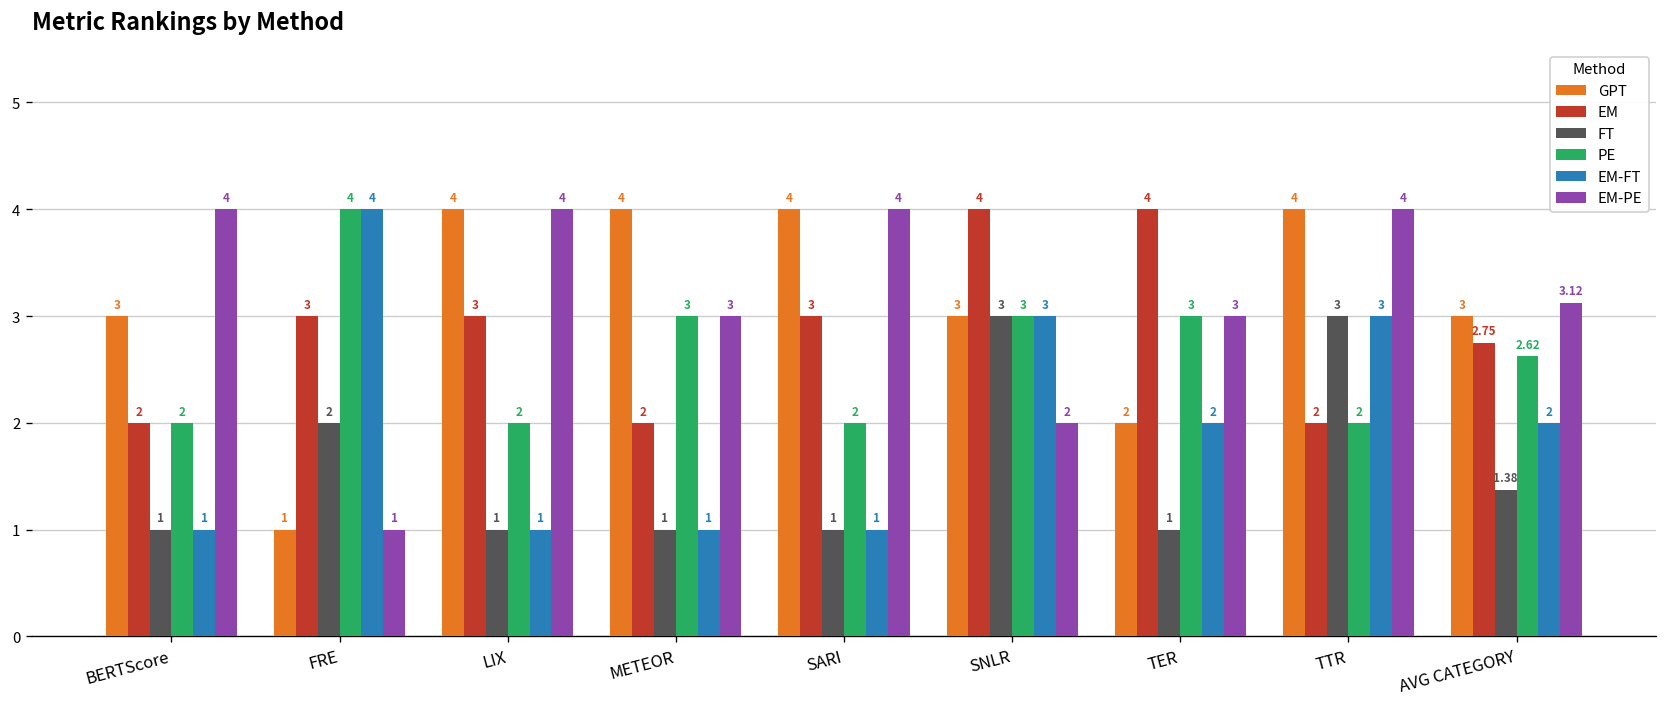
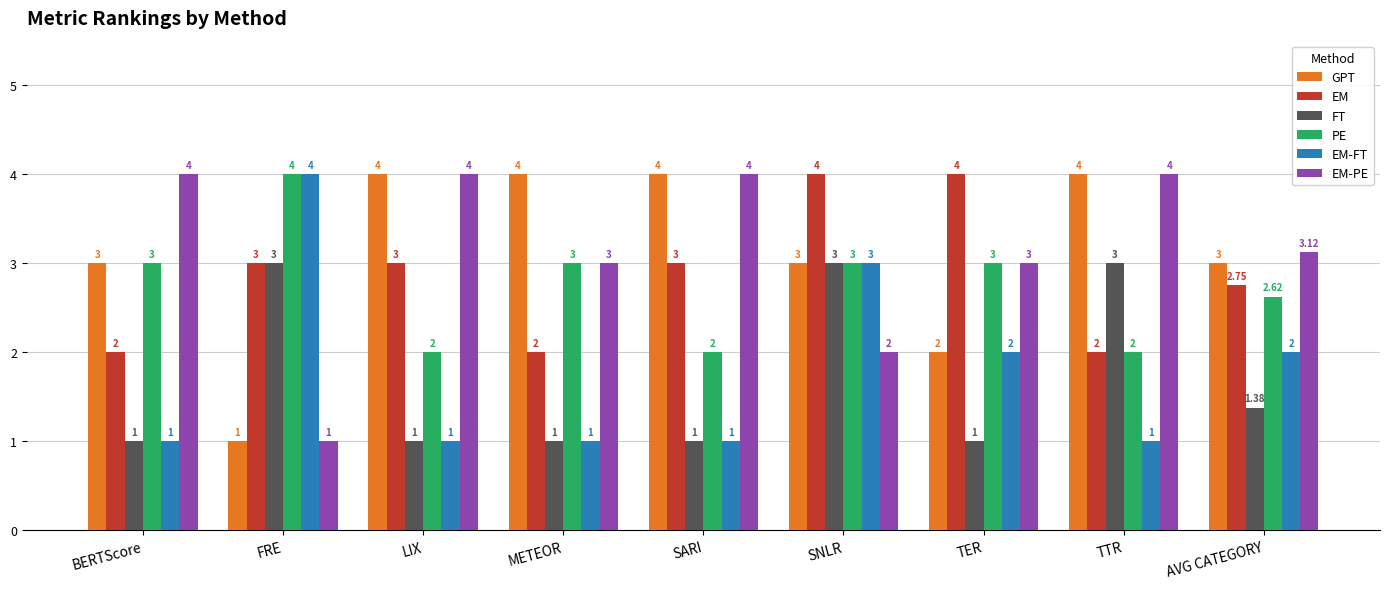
PE, BERTScore: 2 -> 3
FT, FRE: 2 -> 3
EM-FT, TTR: 3 -> 1
